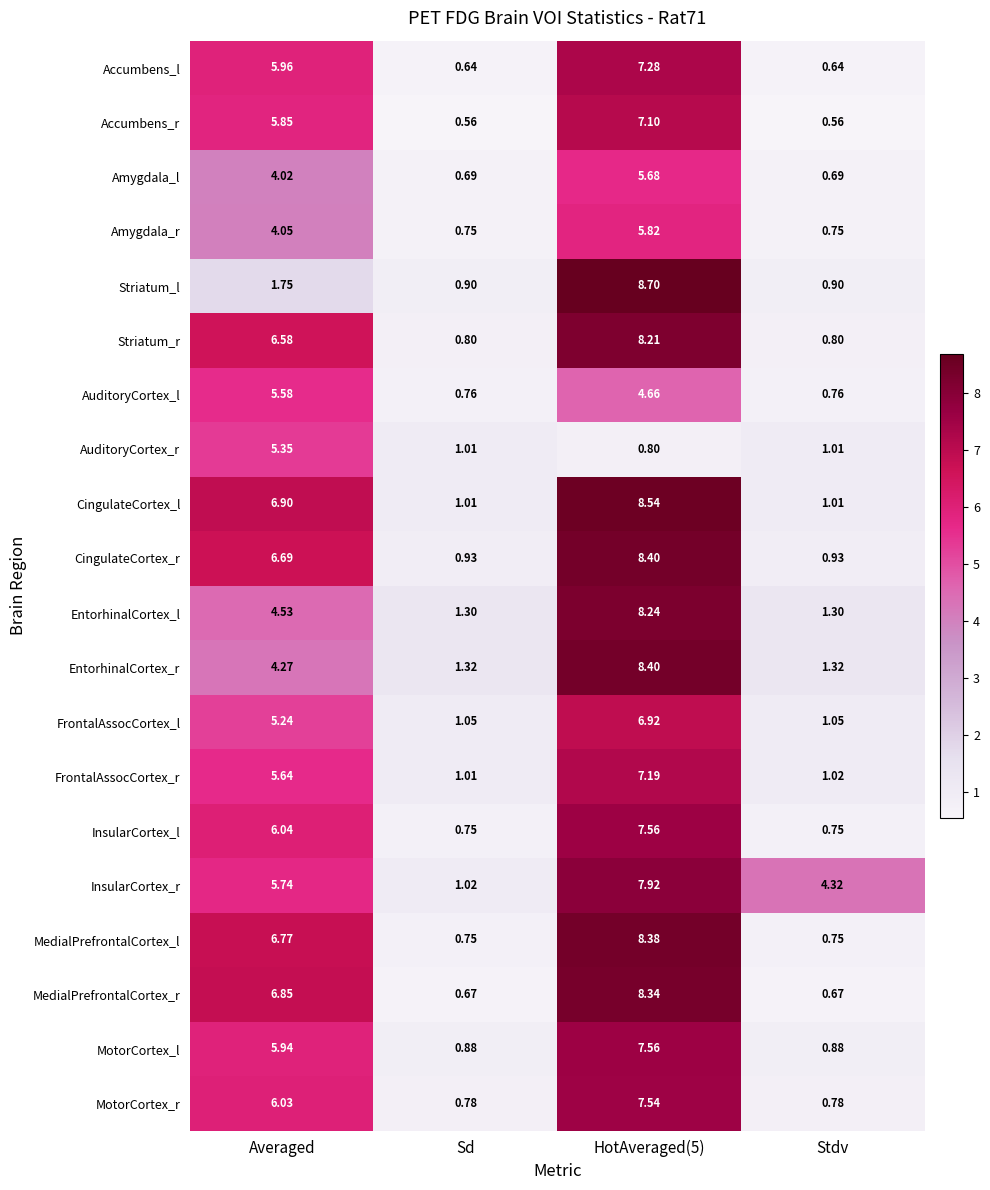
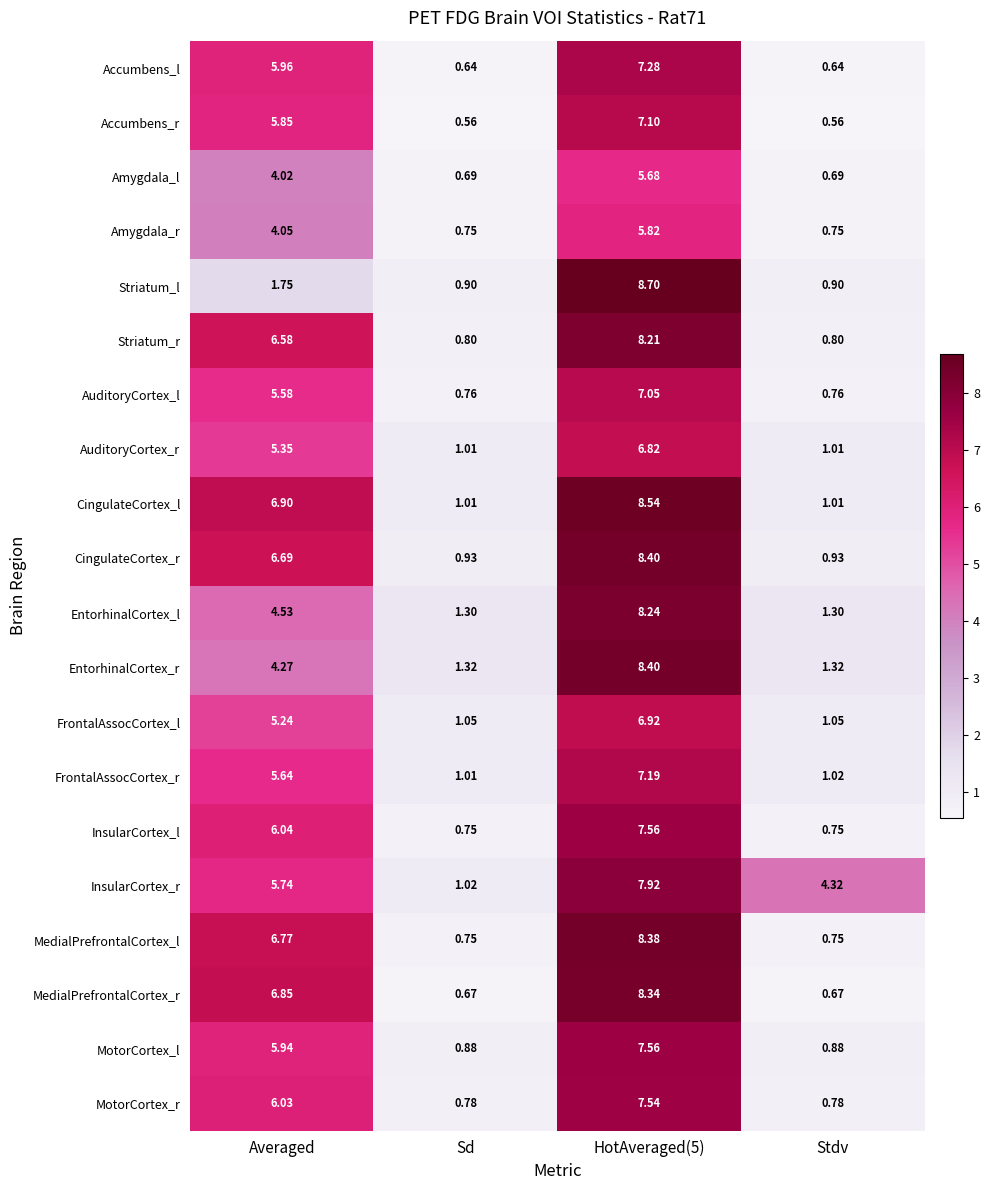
AuditoryCortex_l, HotAveraged(5): 4.66 -> 7.05
AuditoryCortex_r, HotAveraged(5): 0.80 -> 6.82
